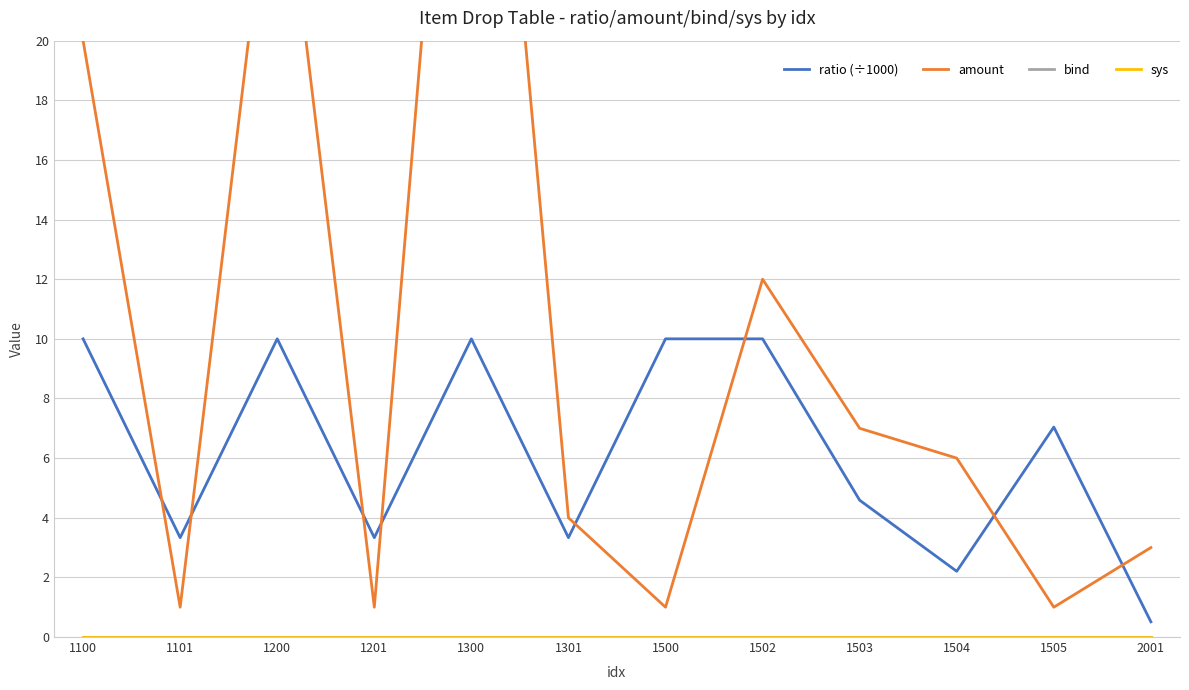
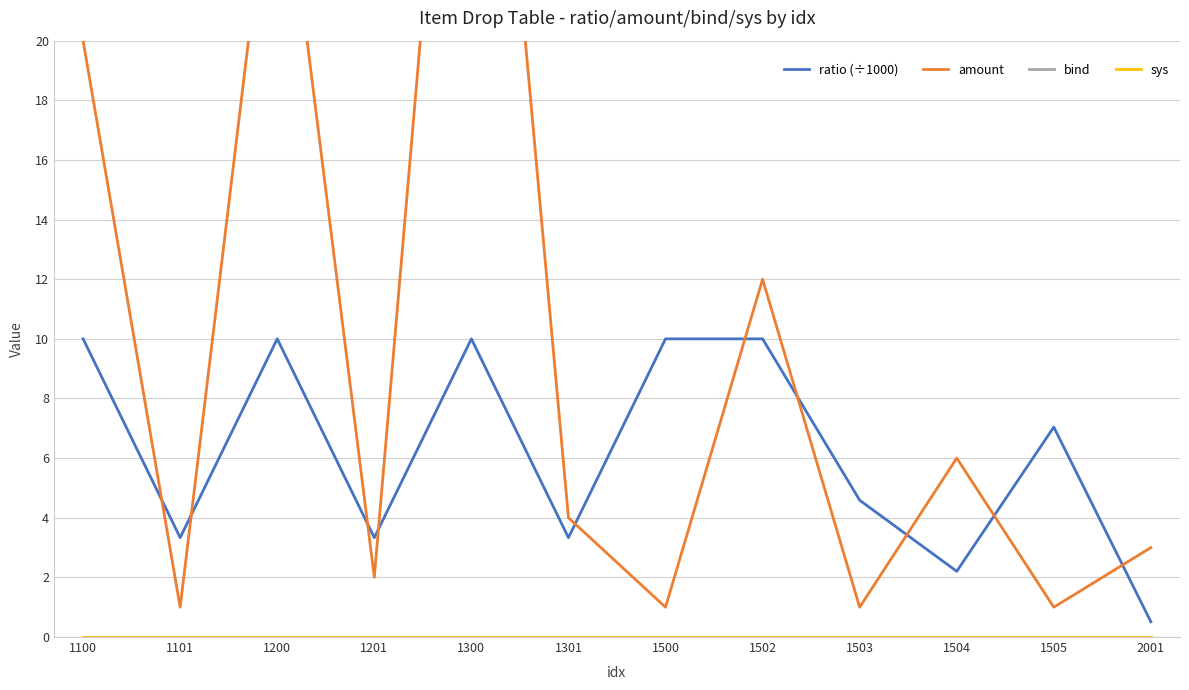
amount, 1201: 1 -> 2
amount, 1503: 7 -> 1
